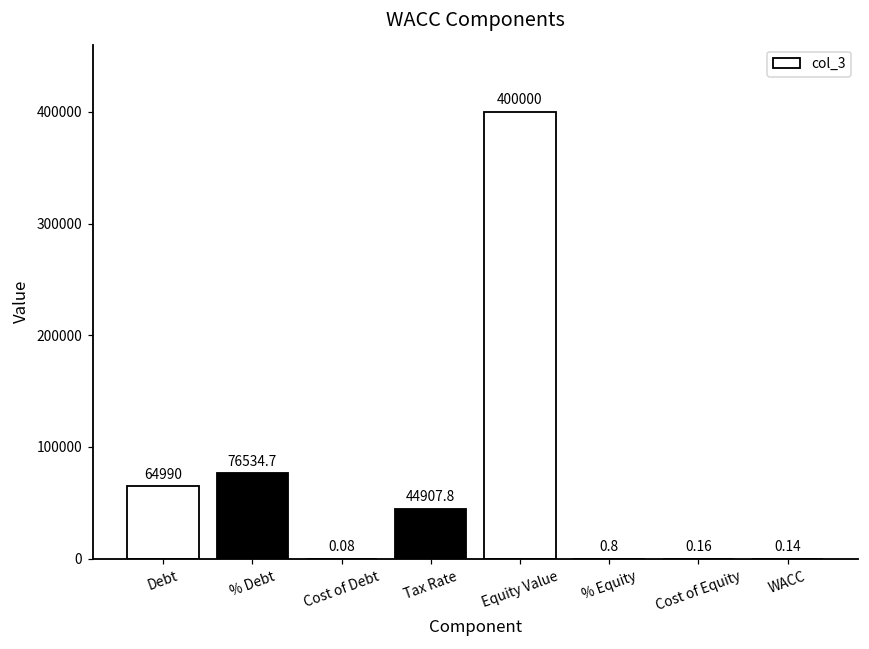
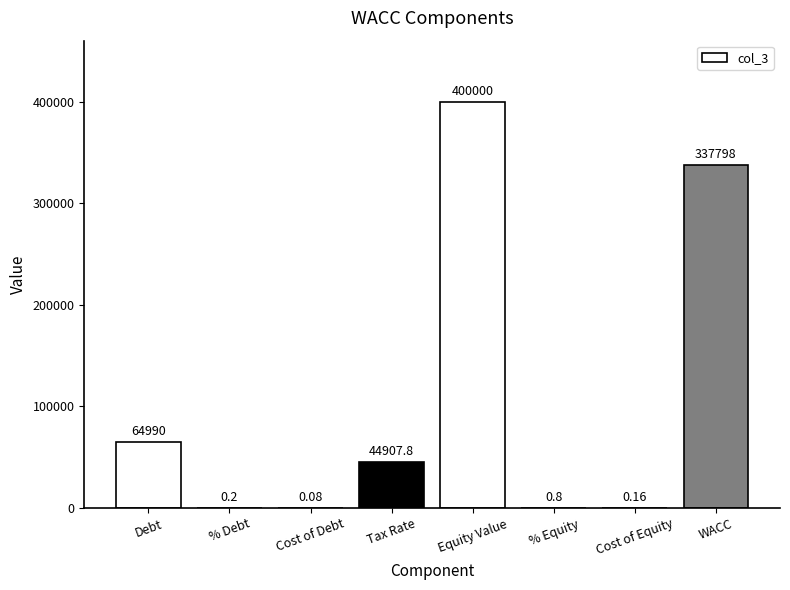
% Debt: 76534.7 -> 0.2
WACC: 0.14 -> 337798
